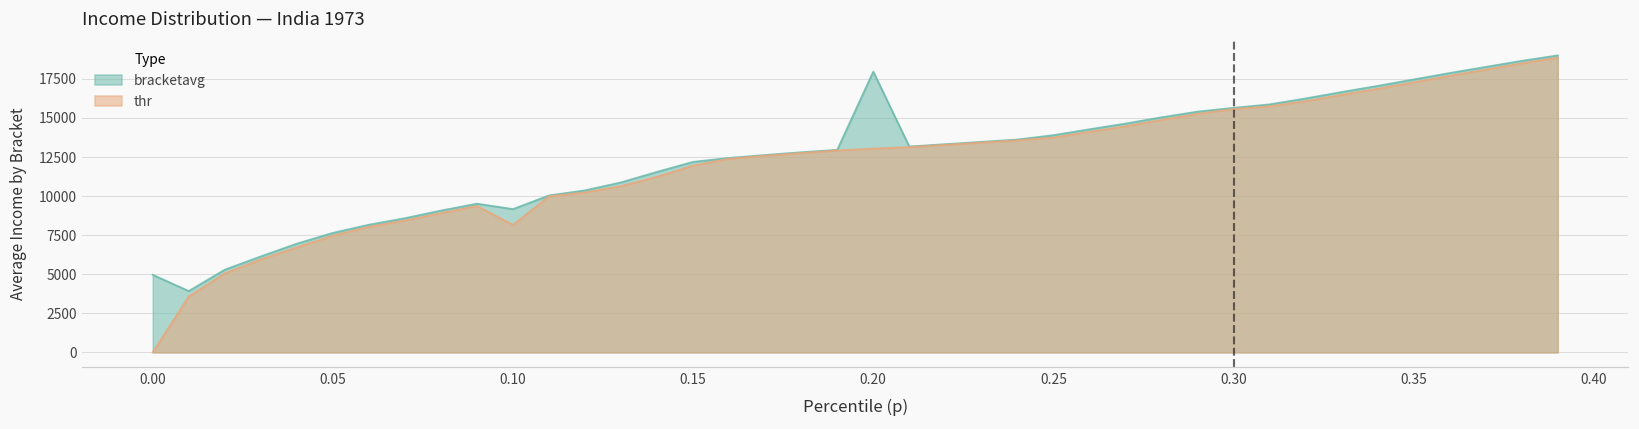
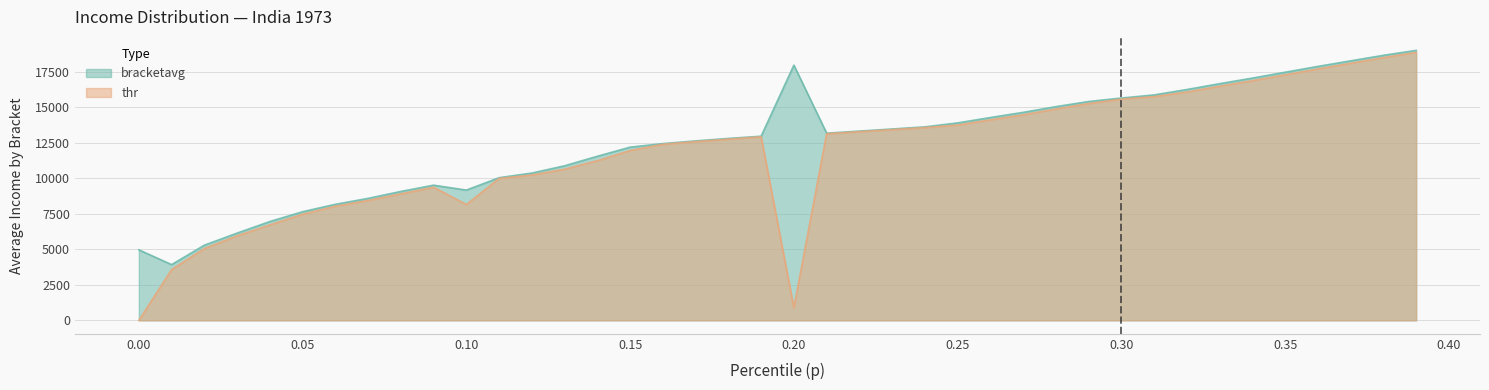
thr, 0.20: 13000 -> 900
